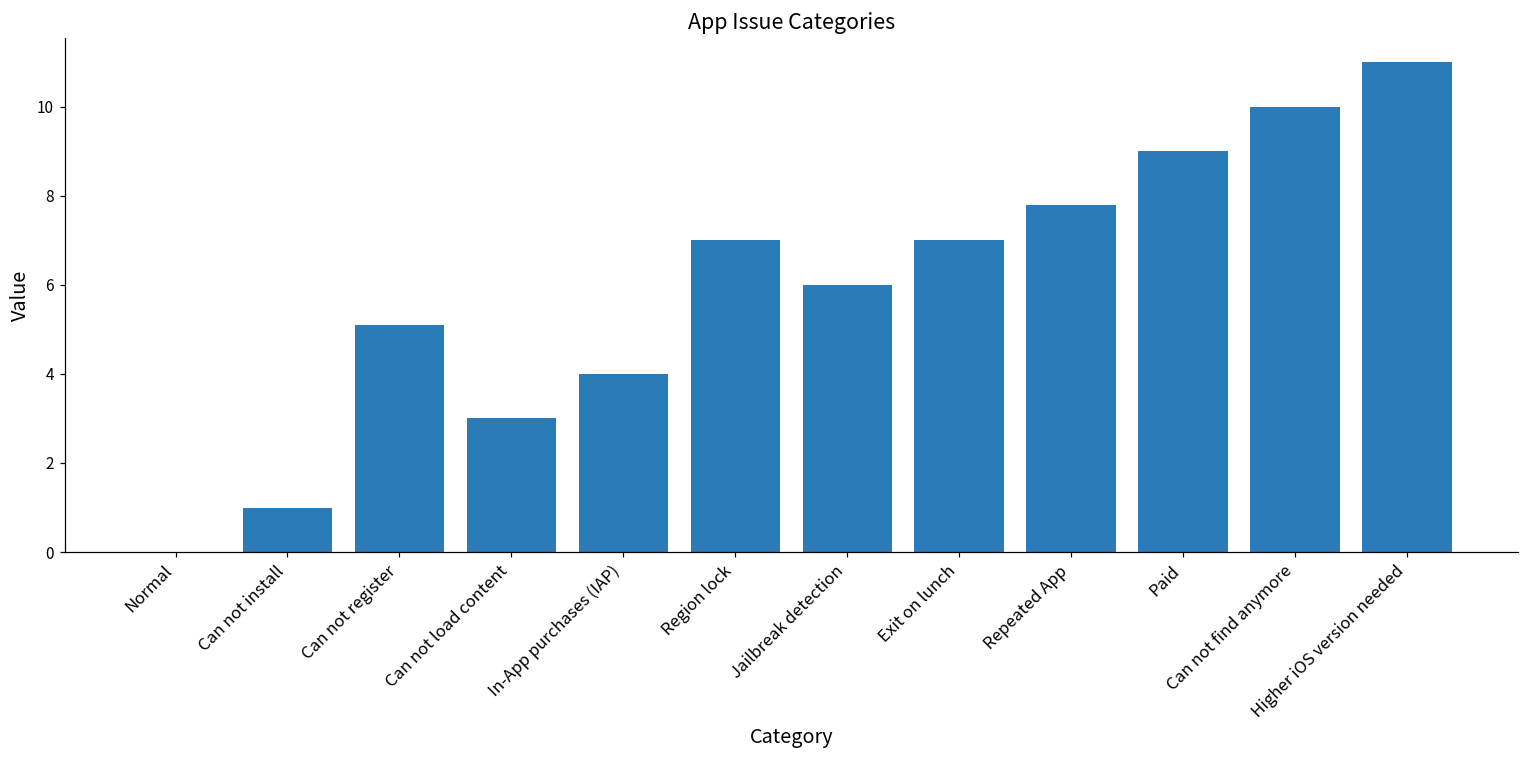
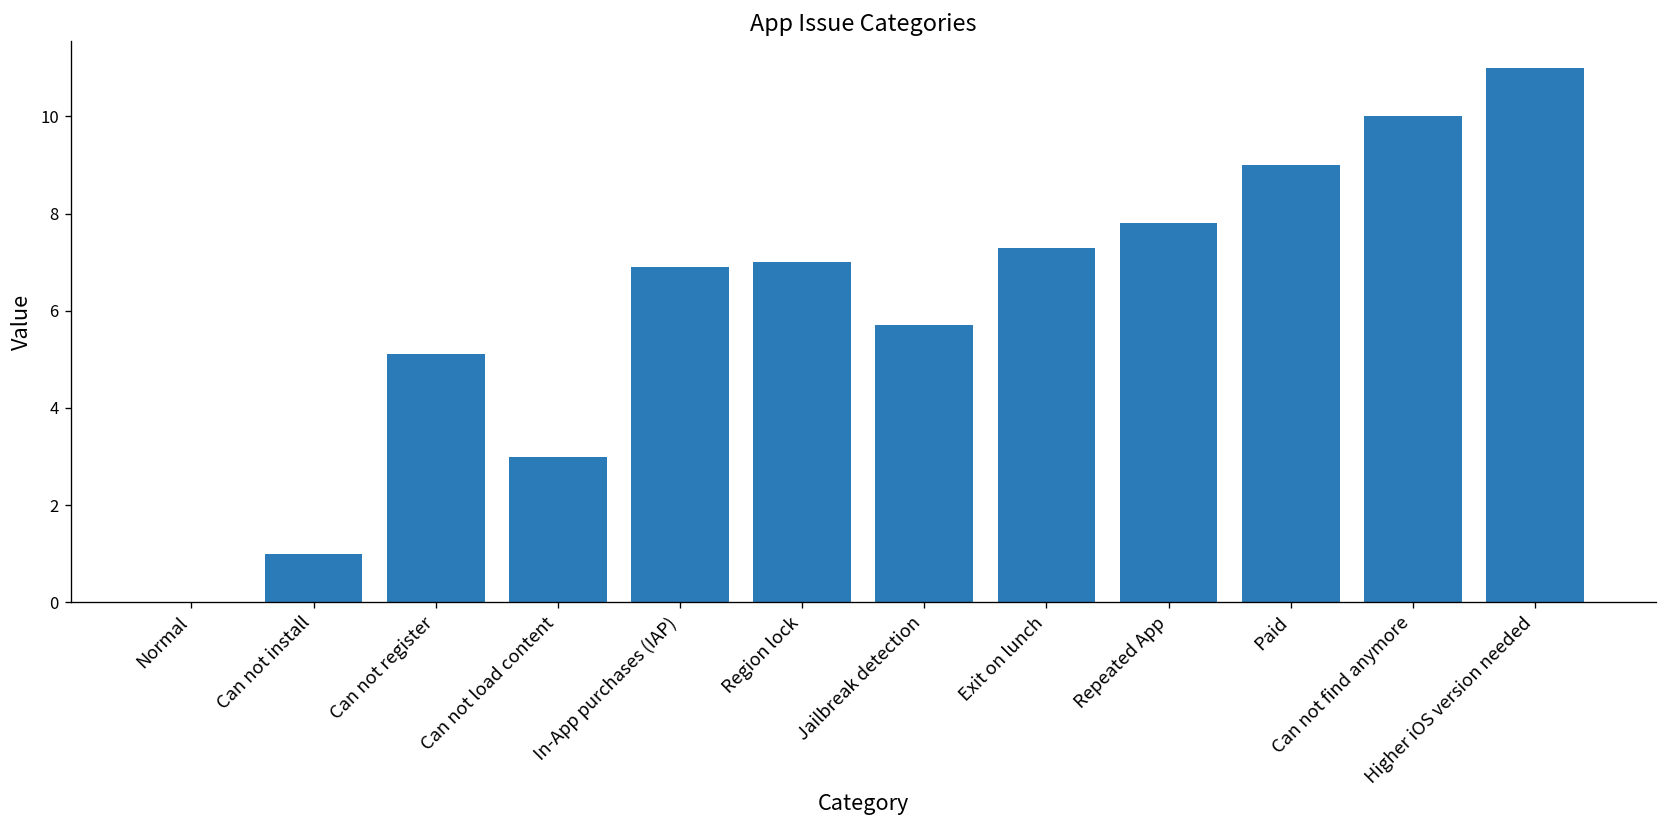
In-App purchases (IAP): 4.0 -> 6.9
Jailbreak detection: 6.0 -> 5.7
Exit on lunch: 7.0 -> 7.3
